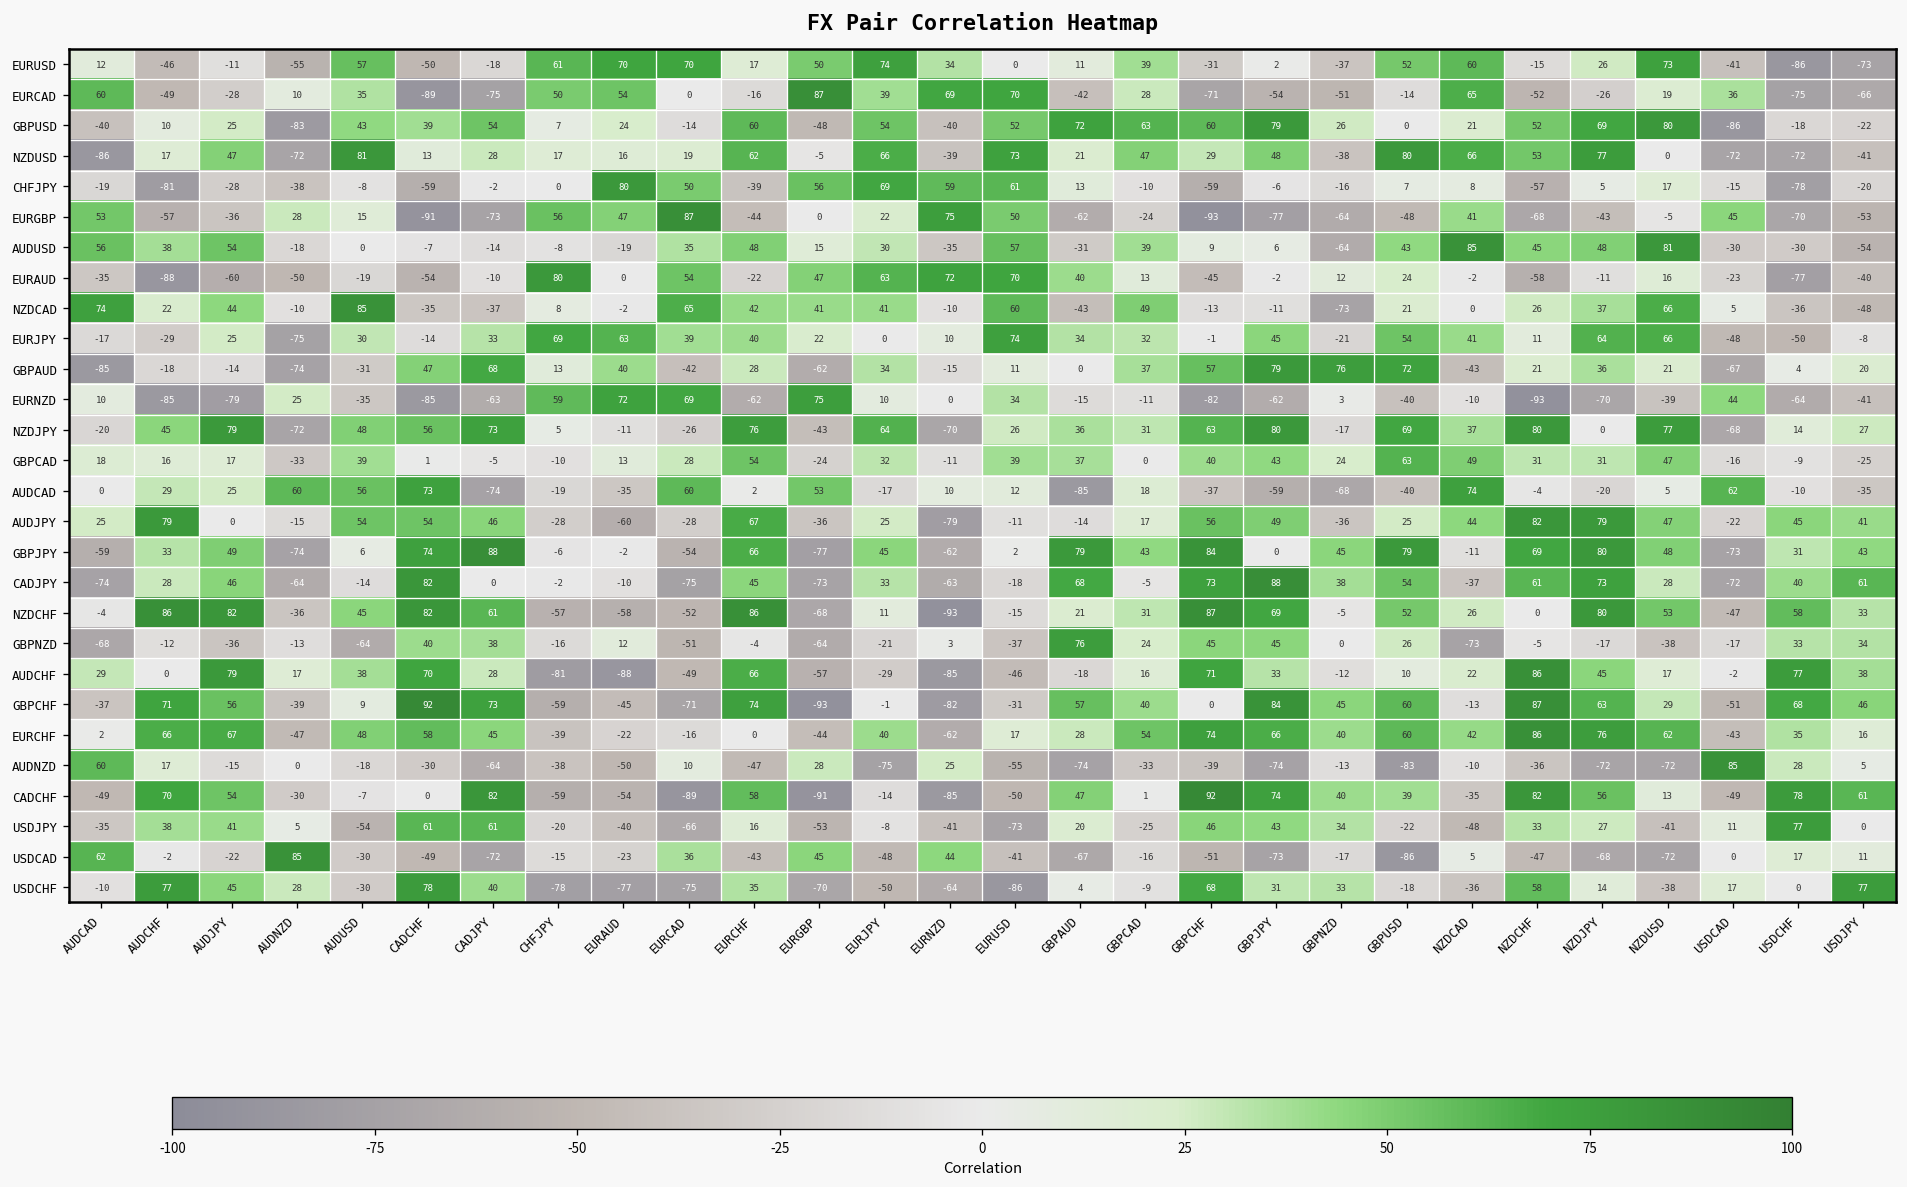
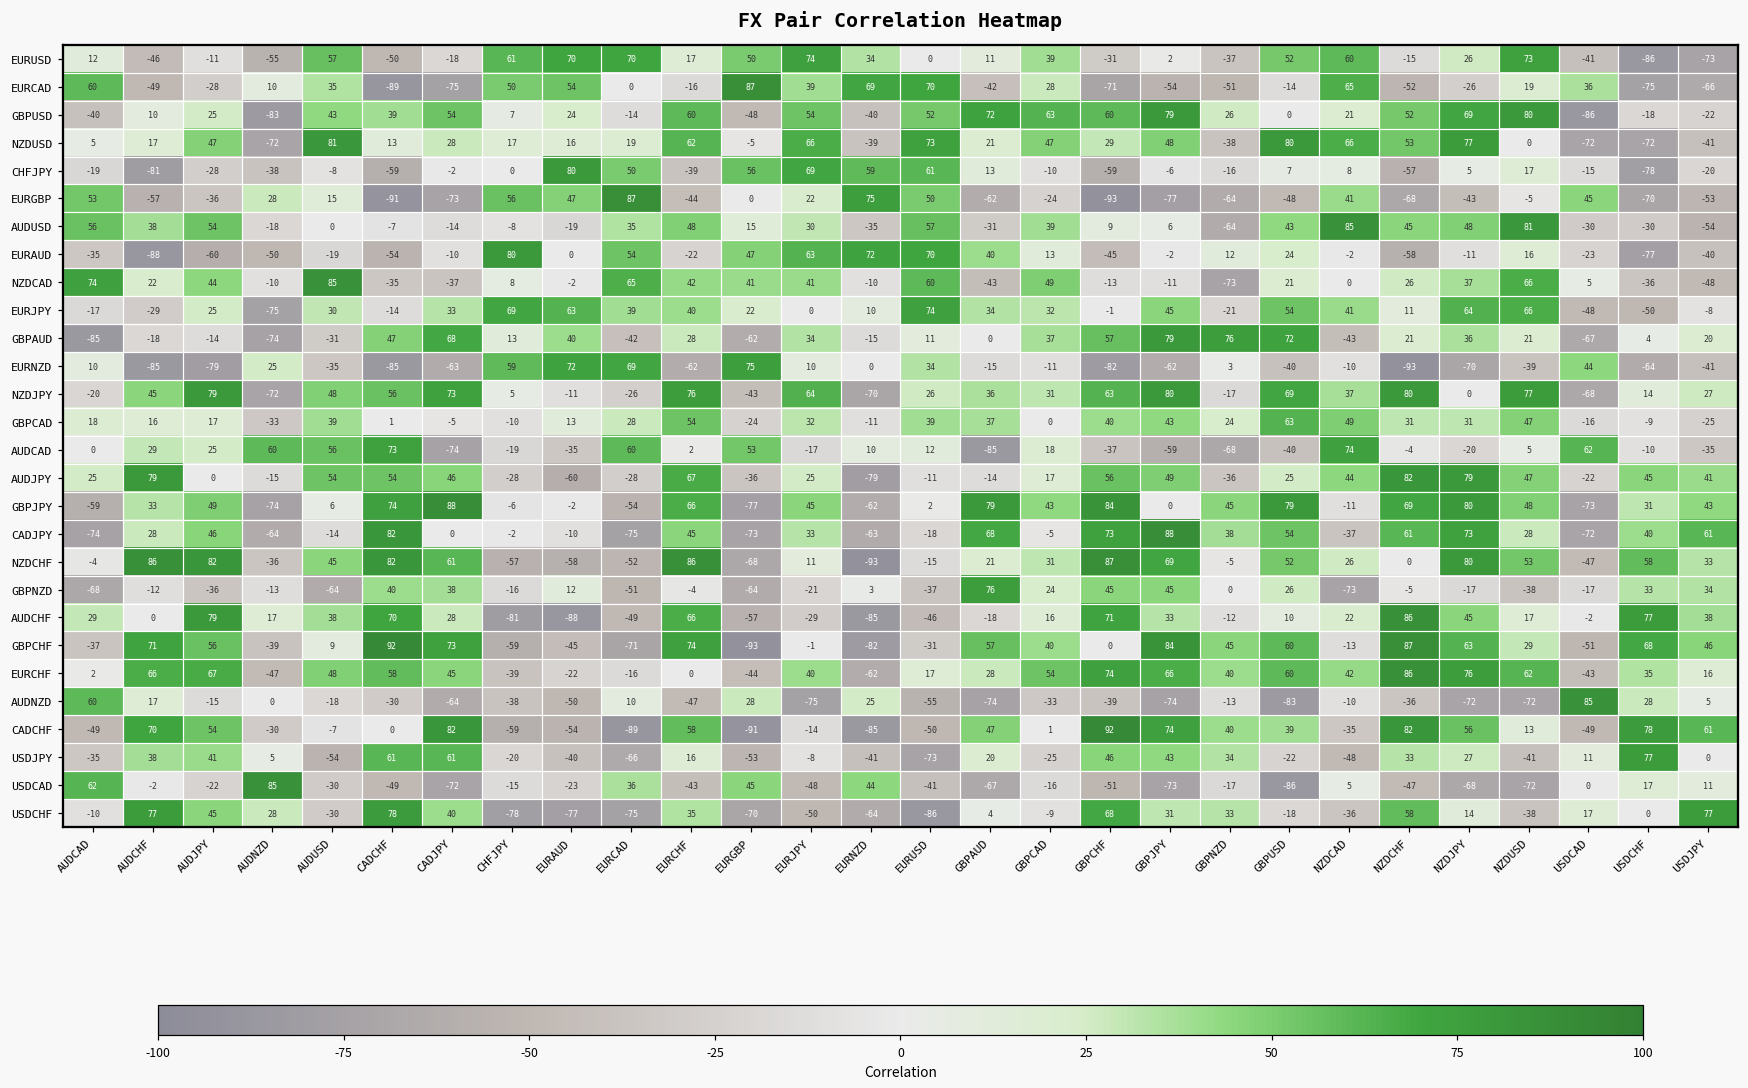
NZDUSD, AUDCAD: -86 -> 5
